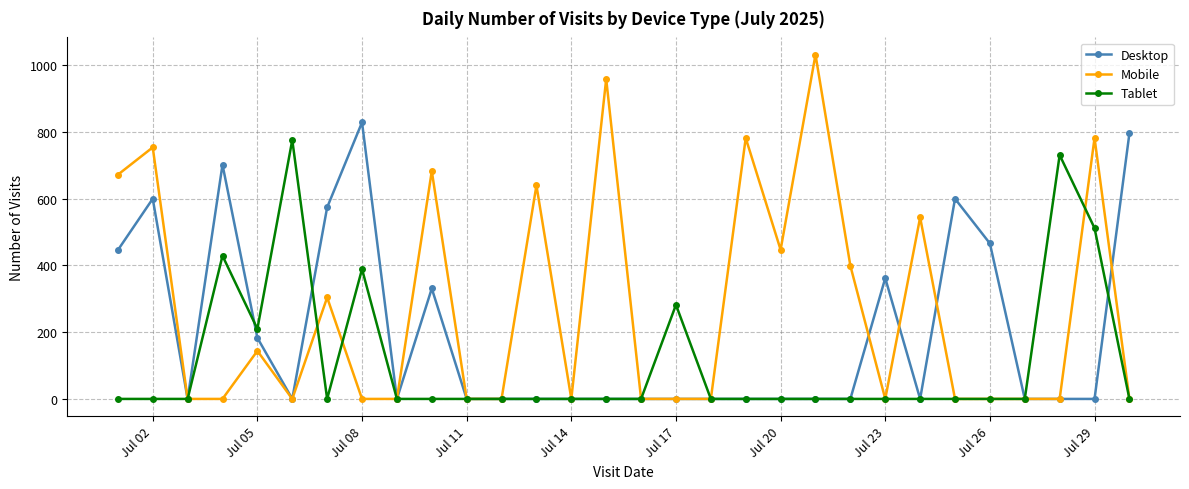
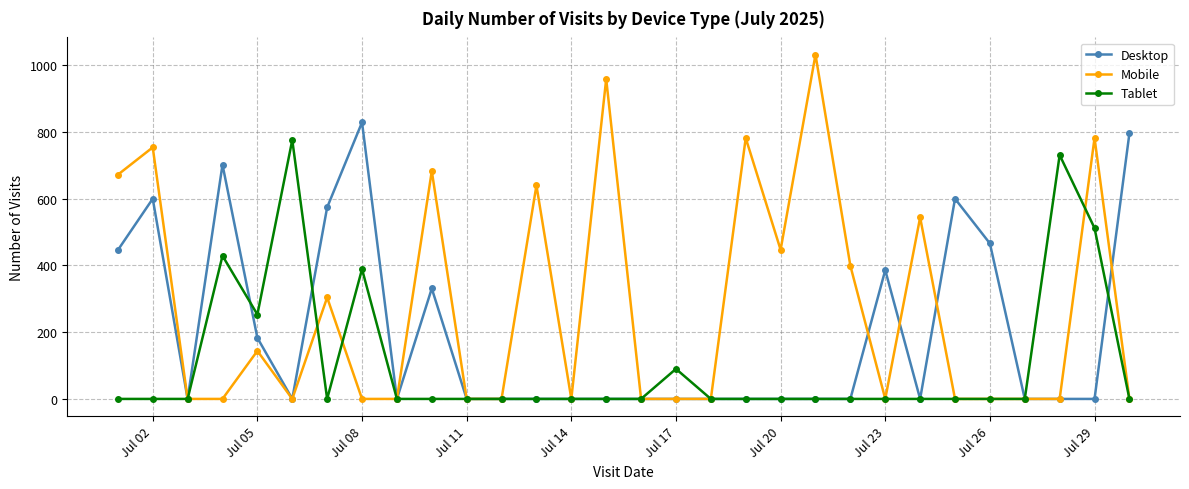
Tablet, Jul 05: 210 -> 250
Tablet, Jul 17: 280 -> 90
Desktop, Jul 23: 360 -> 390
